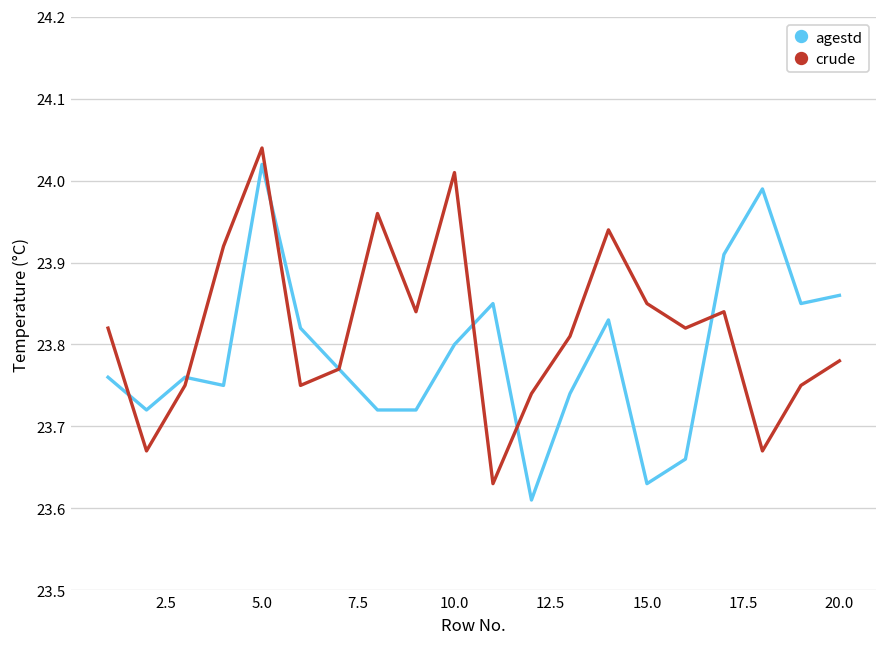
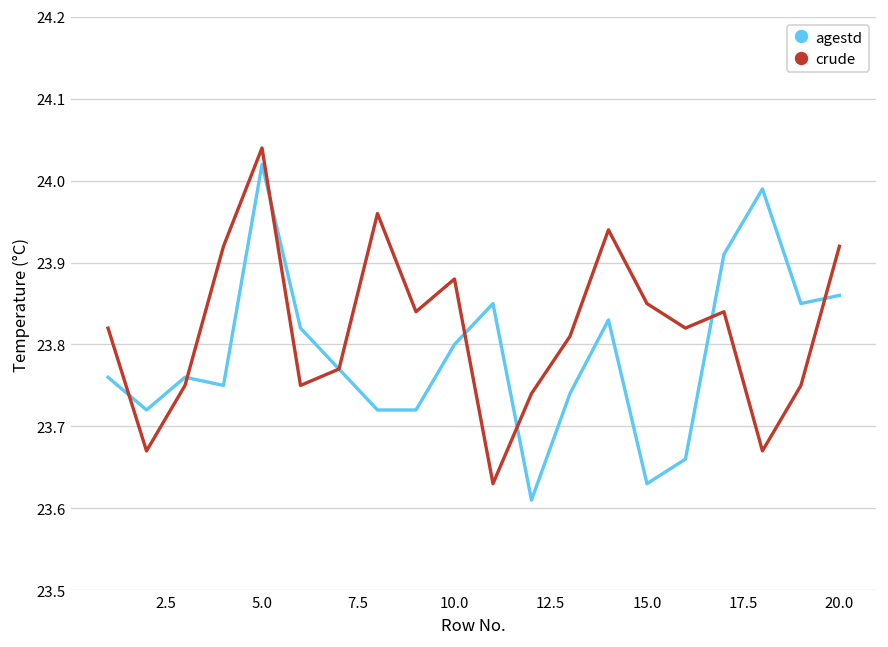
crude, 10.0: 24.01 -> 23.88
crude, 20.0: 23.78 -> 23.92
